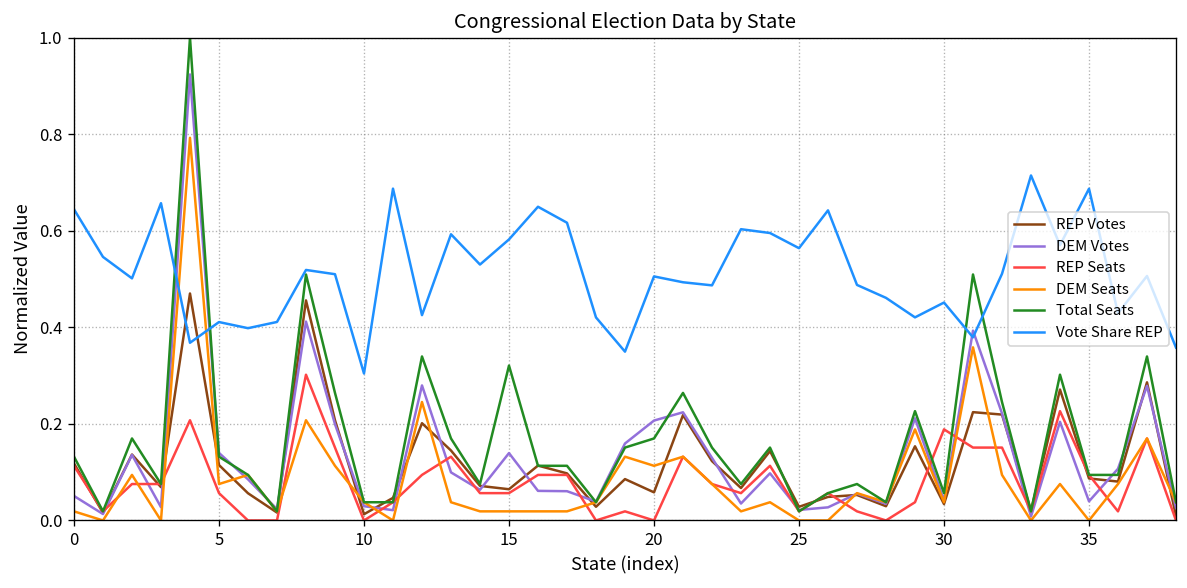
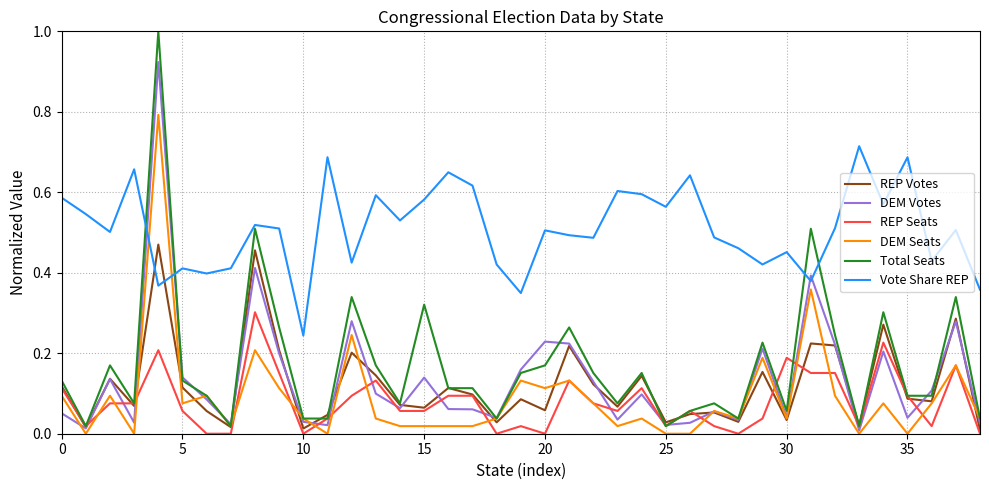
DEM Seats, 0: 0.02 -> 0.09
Vote Share REP, 0: 0.64 -> 0.59
Vote Share REP, 10: 0.30 -> 0.24
DEM Votes, 20: 0.21 -> 0.23
